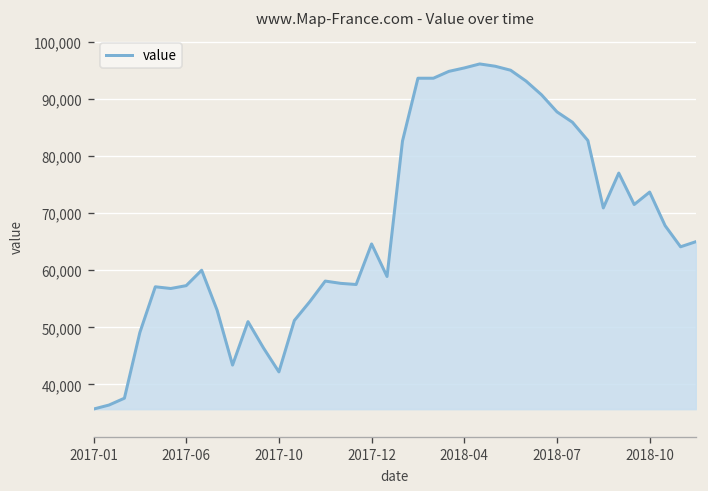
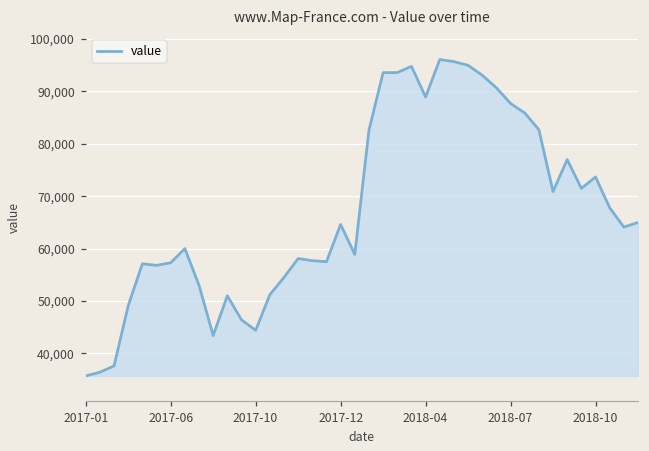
2017-10: 42,000 -> 44,000
2018-04: 95,000 -> 89,000
